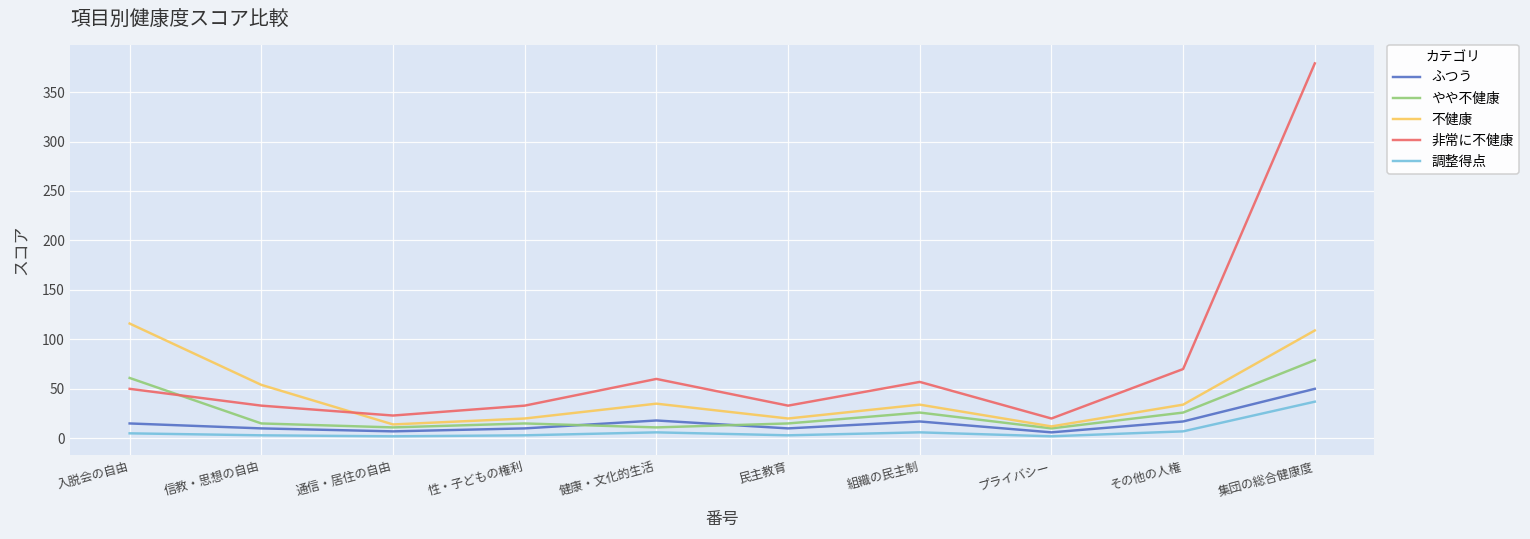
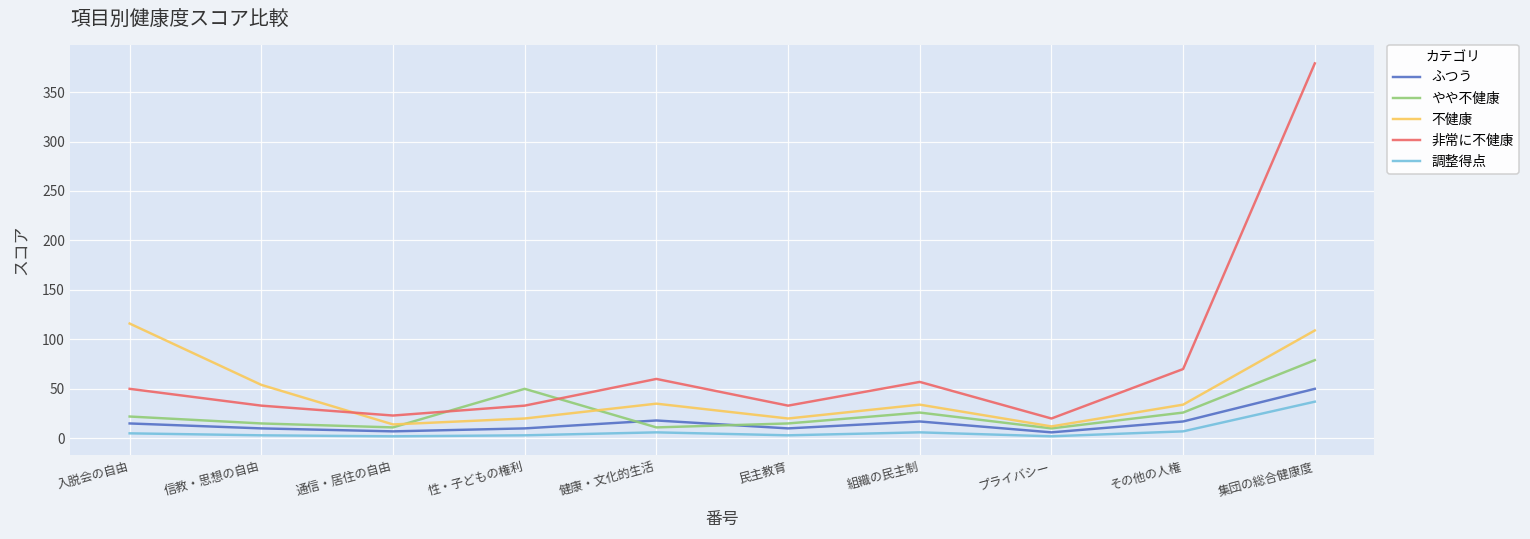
やや不健康, 入脱会の自由: 60 -> 20
やや不健康, 性・子どもの権利: 20 -> 50
